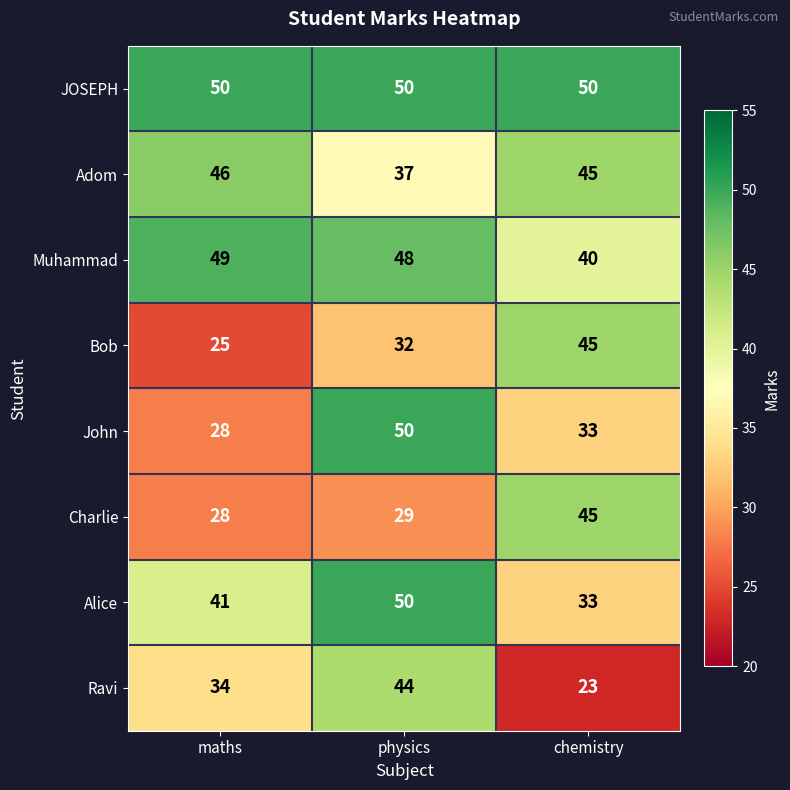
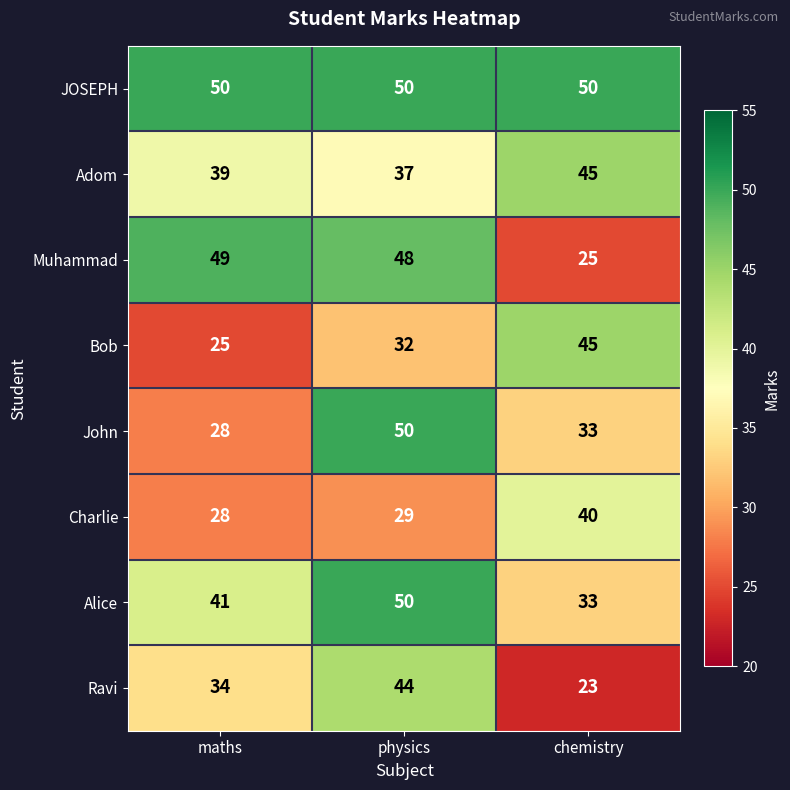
Adom, maths: 46 -> 39
Muhammad, chemistry: 40 -> 25
Charlie, chemistry: 45 -> 40
